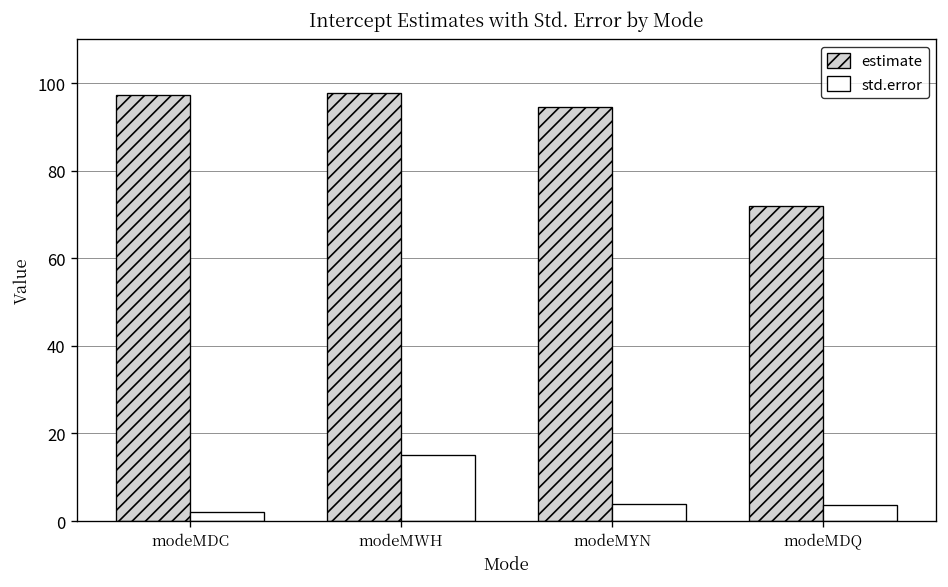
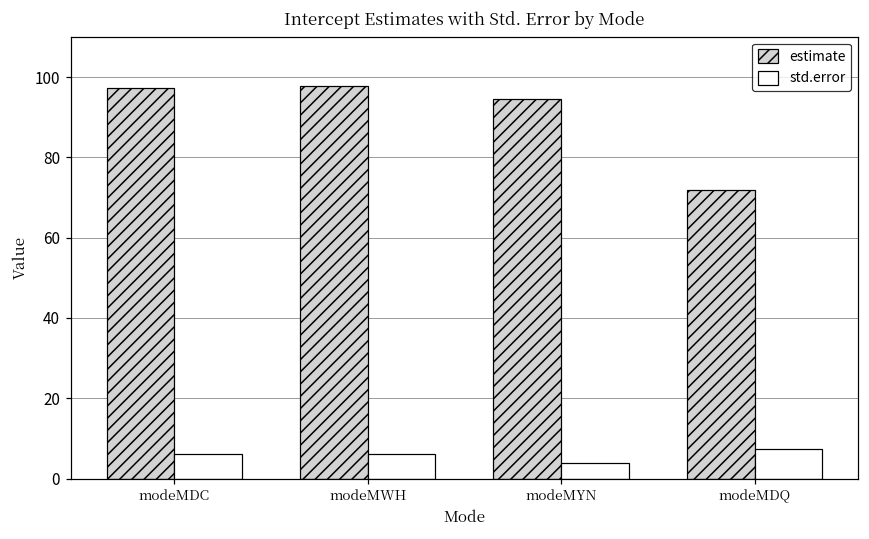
std.error, modeMDC: 2 -> 6
std.error, modeMWH: 15 -> 6
std.error, modeMDQ: 4 -> 7
